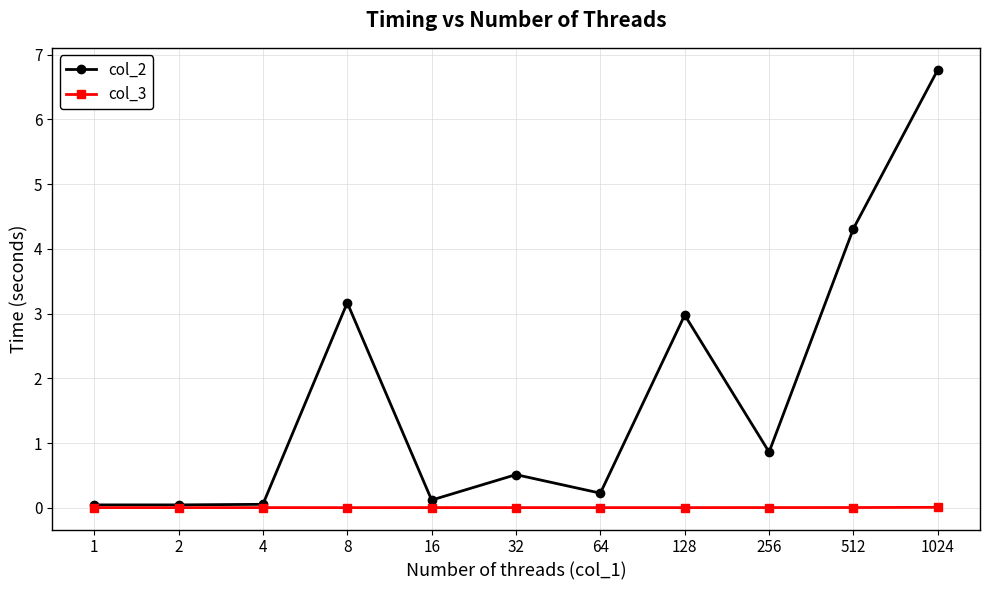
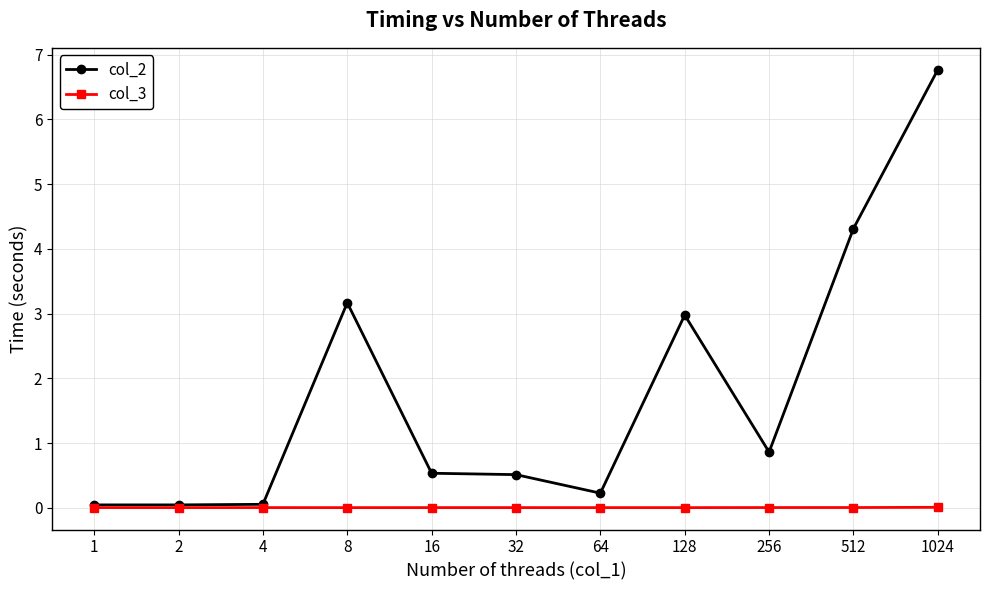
col_2, 16: 0.1 -> 0.5
